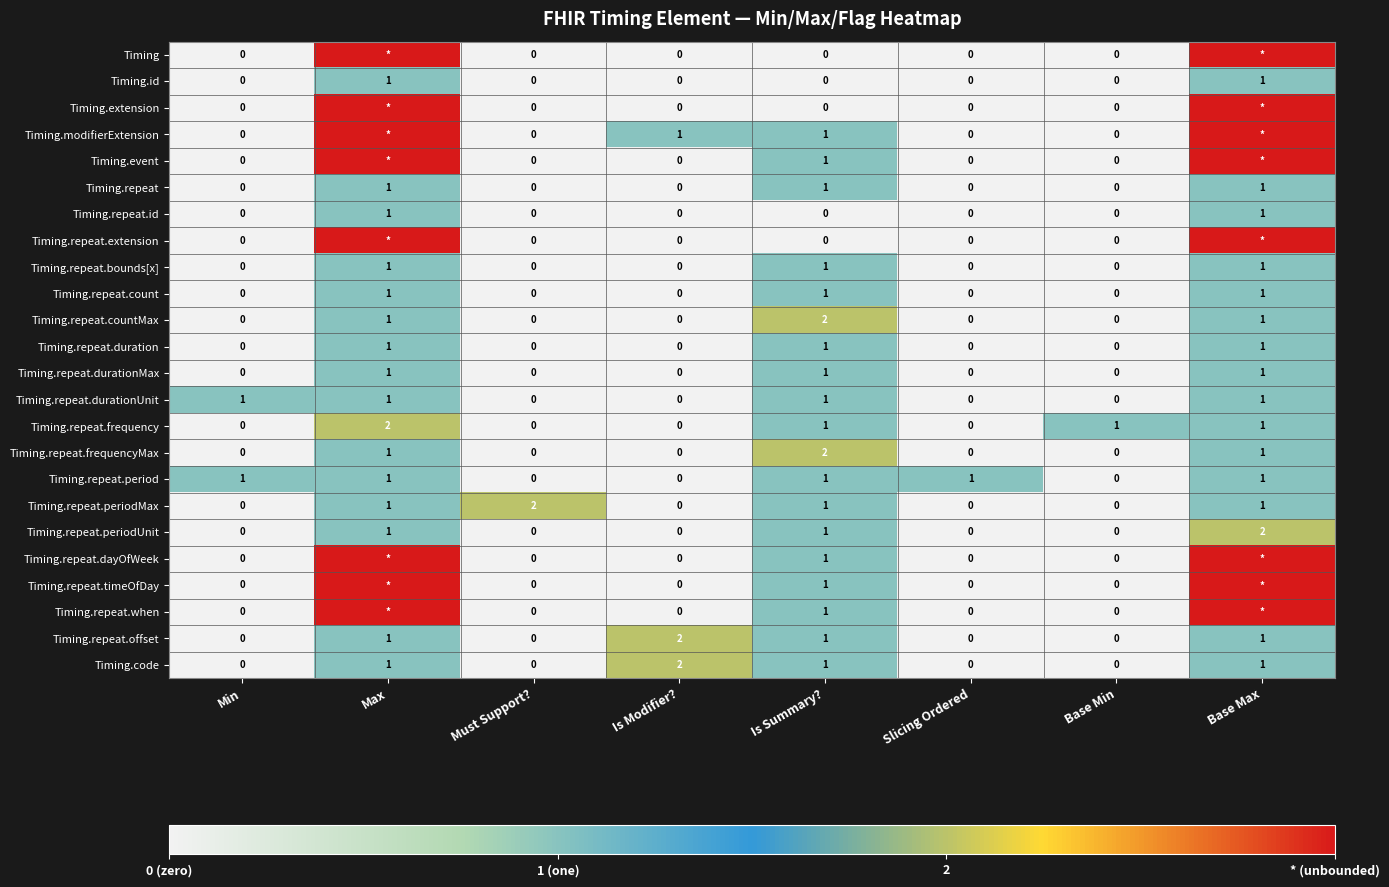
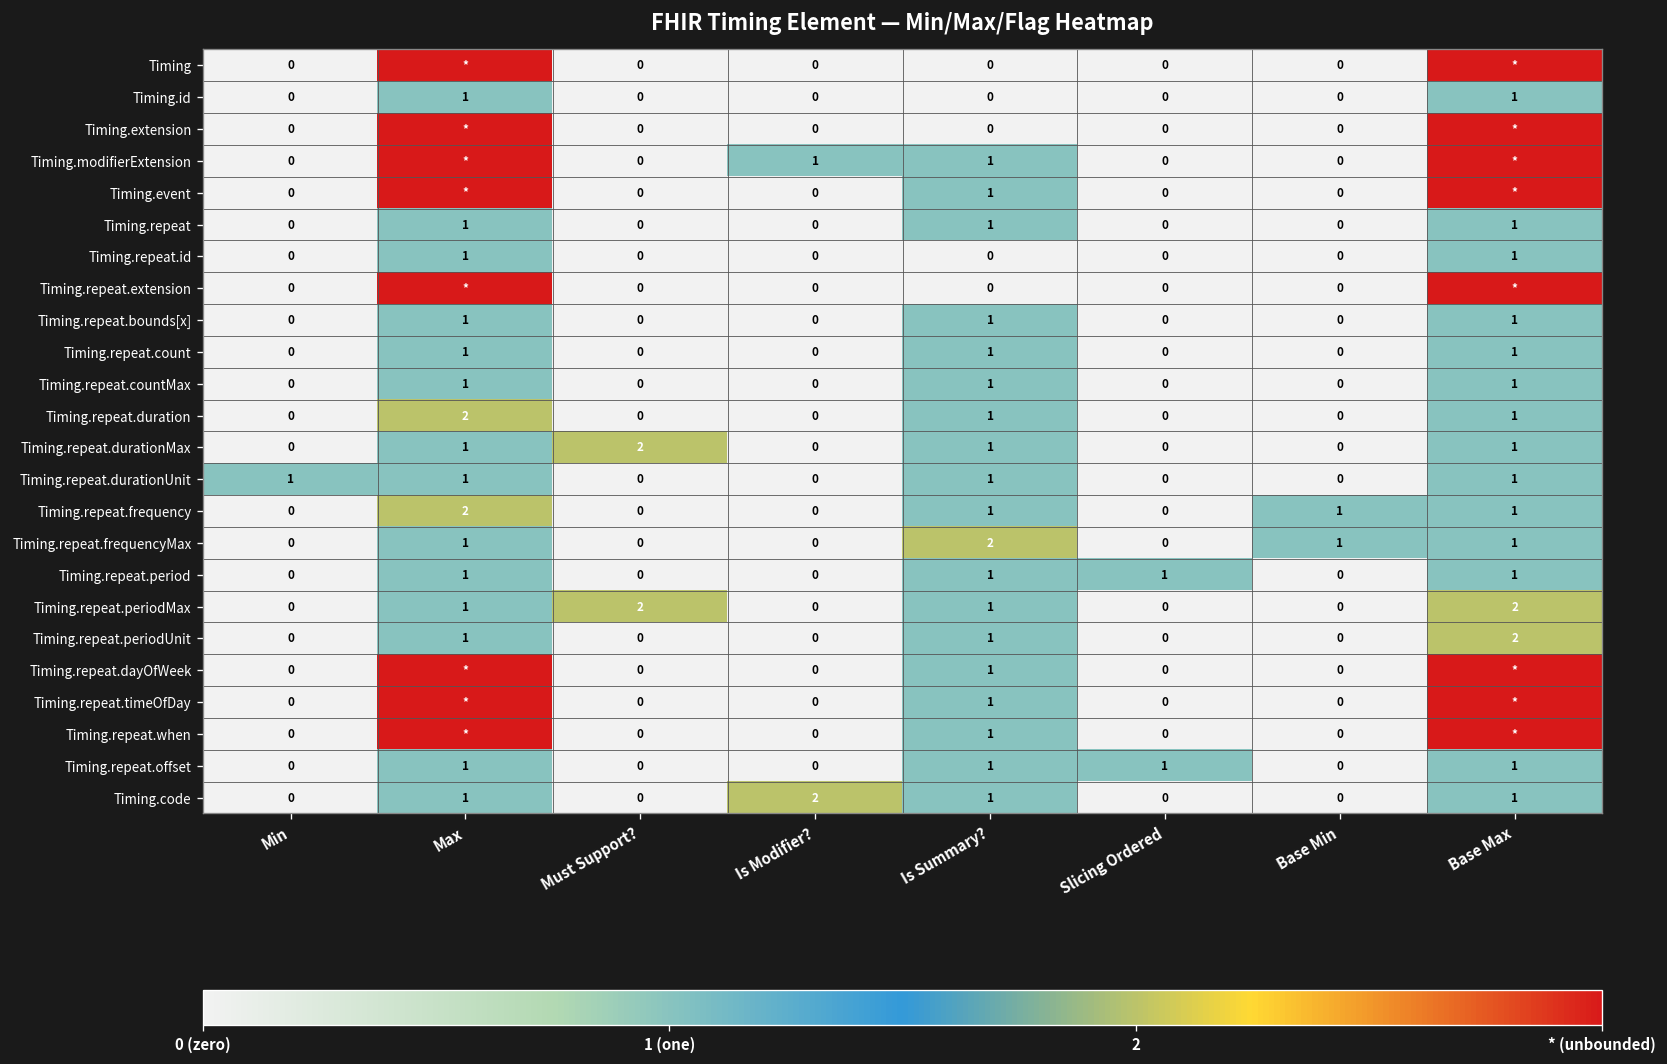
Timing.repeat.countMax, Is Summary?: 2 -> 1
Timing.repeat.duration, Max: 1 -> 2
Timing.repeat.durationMax, Must Support?: 0 -> 2
Timing.repeat.frequencyMax, Base Min: 0 -> 1
Timing.repeat.period, Min: 1 -> 0
Timing.repeat.periodMax, Base Max: 1 -> 2
Timing.repeat.offset, Is Modifier?: 2 -> 0
Timing.repeat.offset, Slicing Ordered: 0 -> 1
